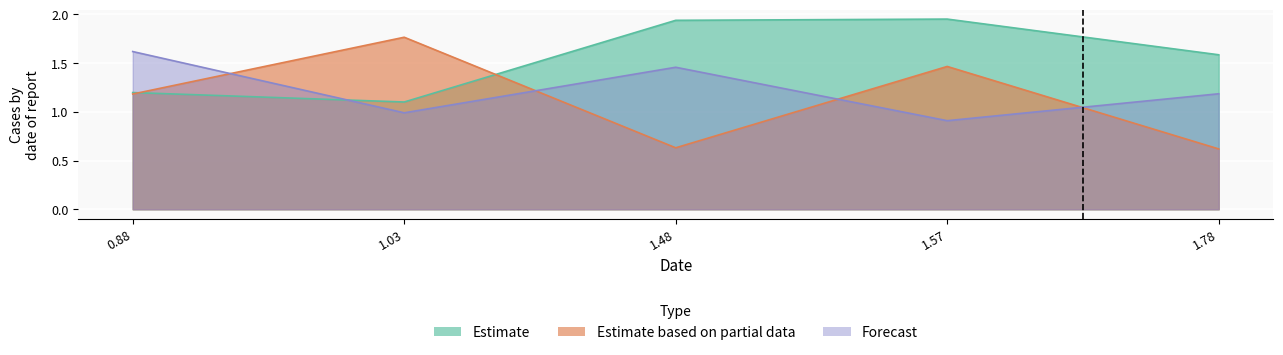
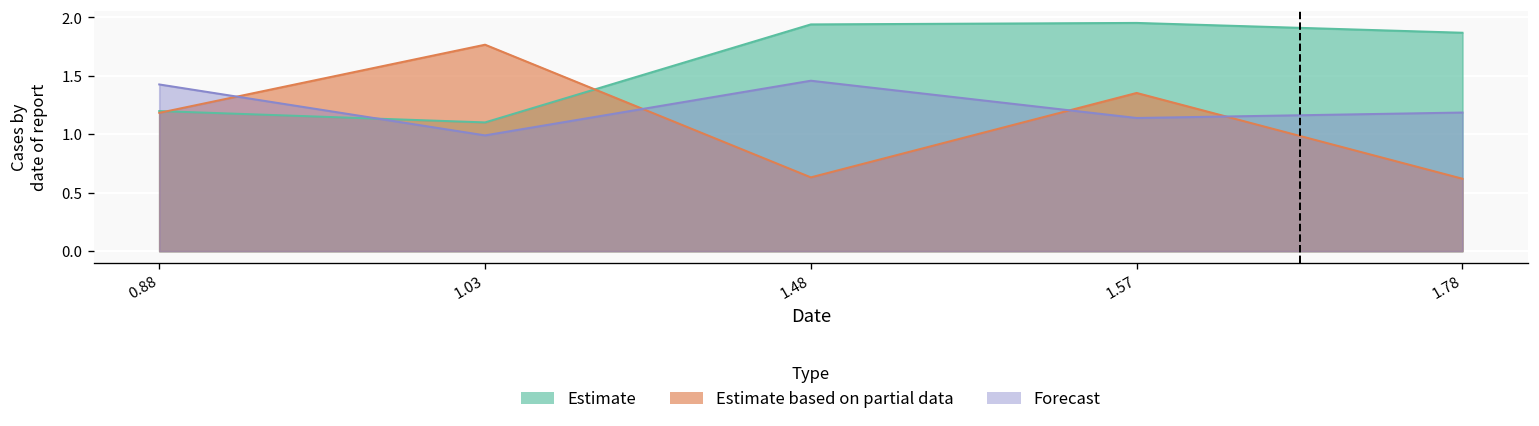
Forecast, 0.88: 1.6 -> 1.4
Estimate based on partial data, 1.57: 1.5 -> 1.4
Forecast, 1.57: 0.9 -> 1.1
Estimate, 1.78: 1.6 -> 1.9
